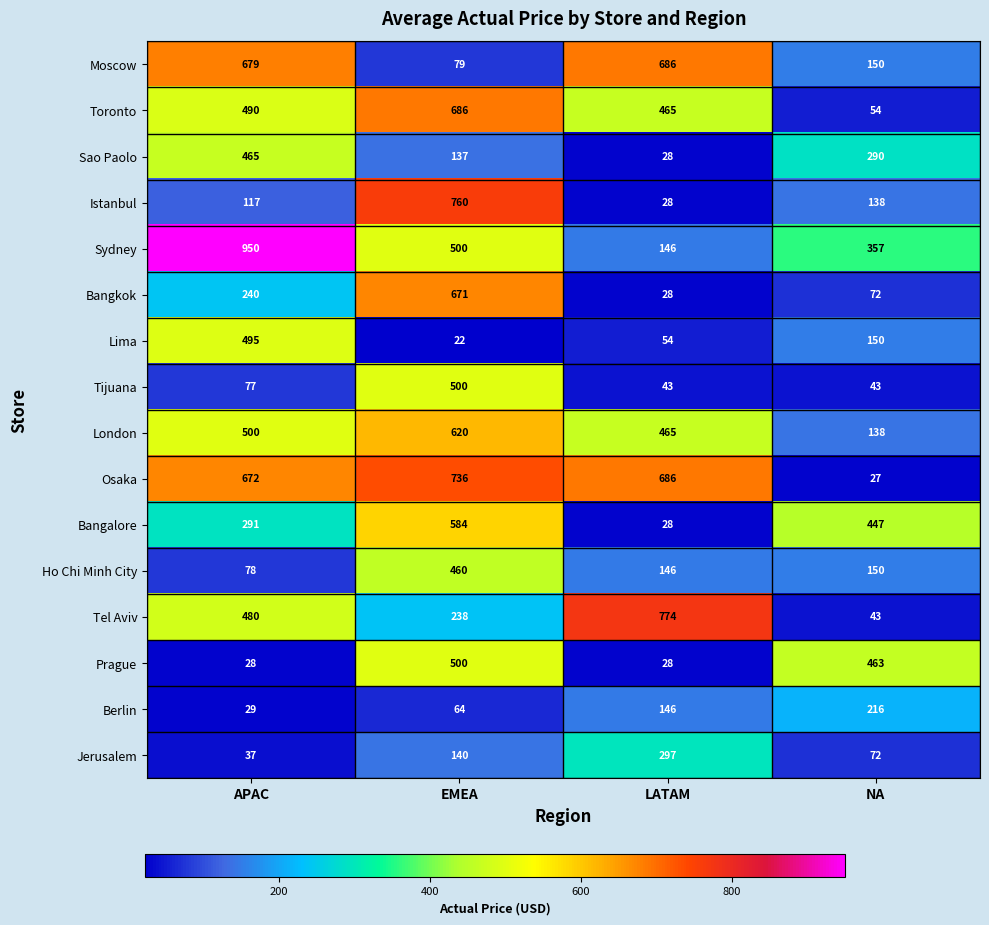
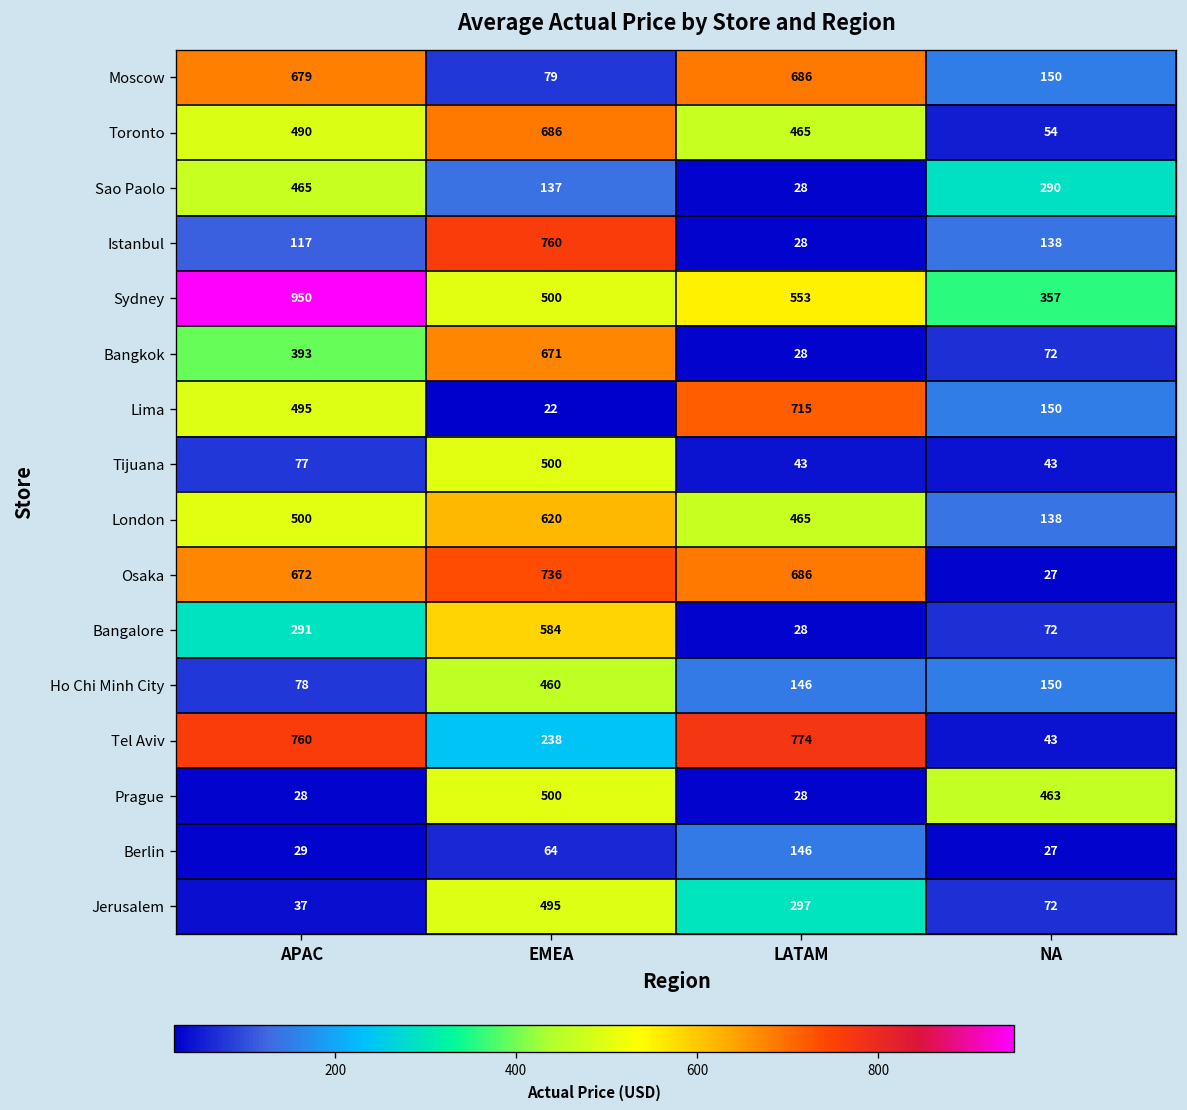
Sydney, LATAM: 146 -> 553
Bangkok, APAC: 240 -> 393
Lima, LATAM: 54 -> 715
Bangalore, NA: 447 -> 72
Tel Aviv, APAC: 480 -> 760
Berlin, NA: 216 -> 27
Jerusalem, EMEA: 140 -> 495
